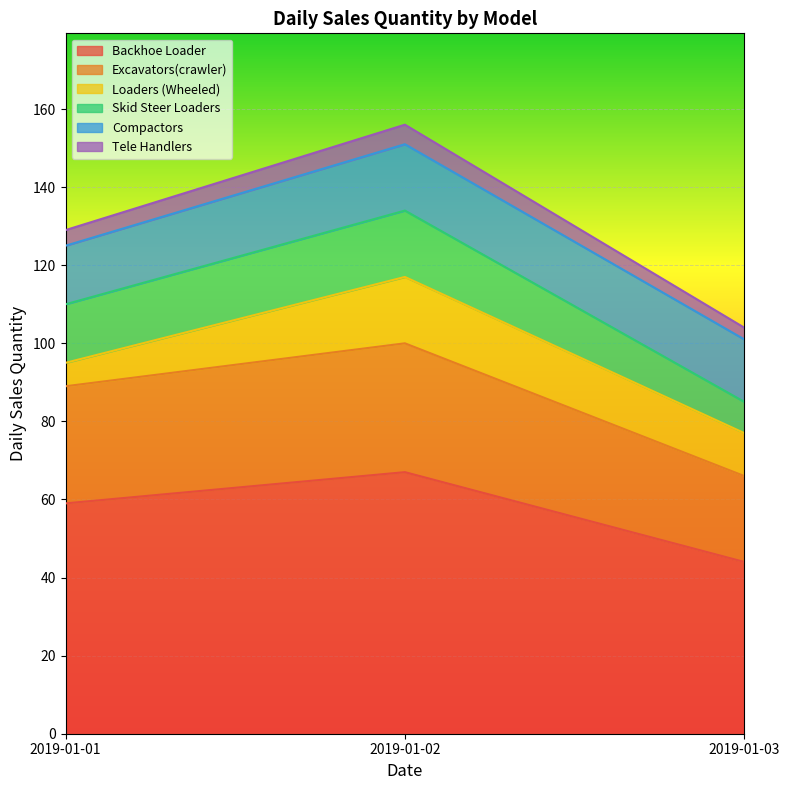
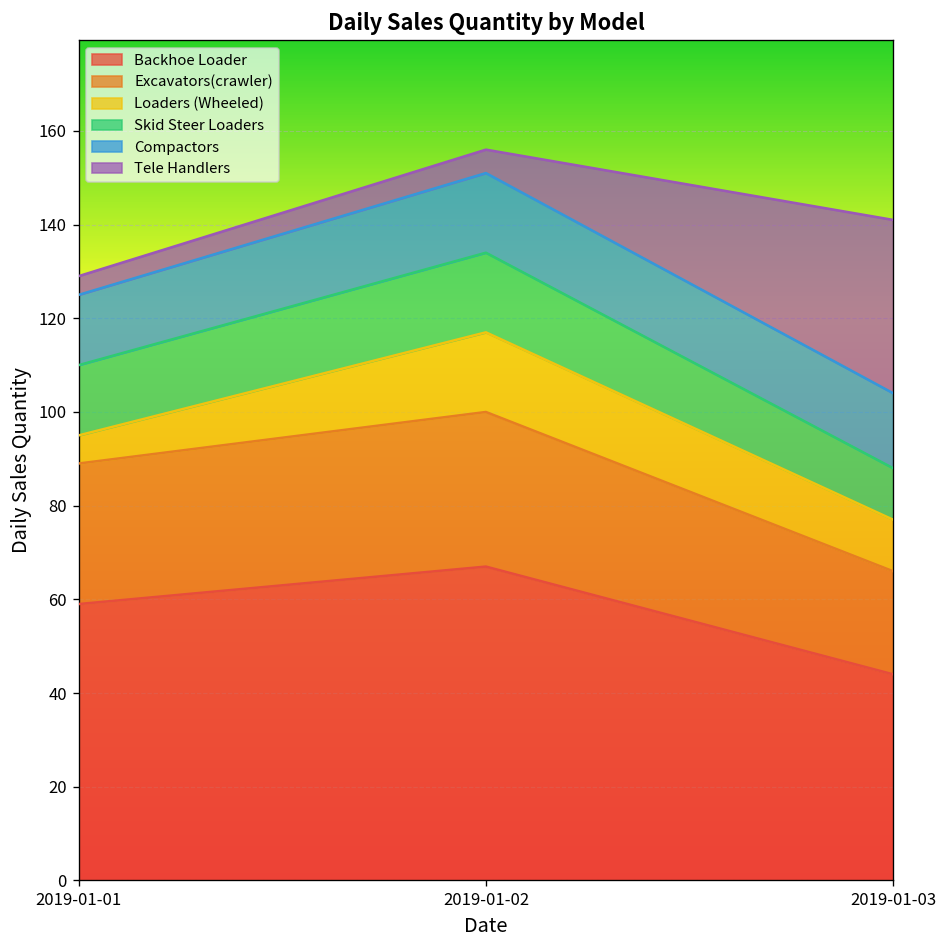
Skid Steer Loaders, 2019-01-03: 8 -> 11
Tele Handlers, 2019-01-03: 3 -> 37
